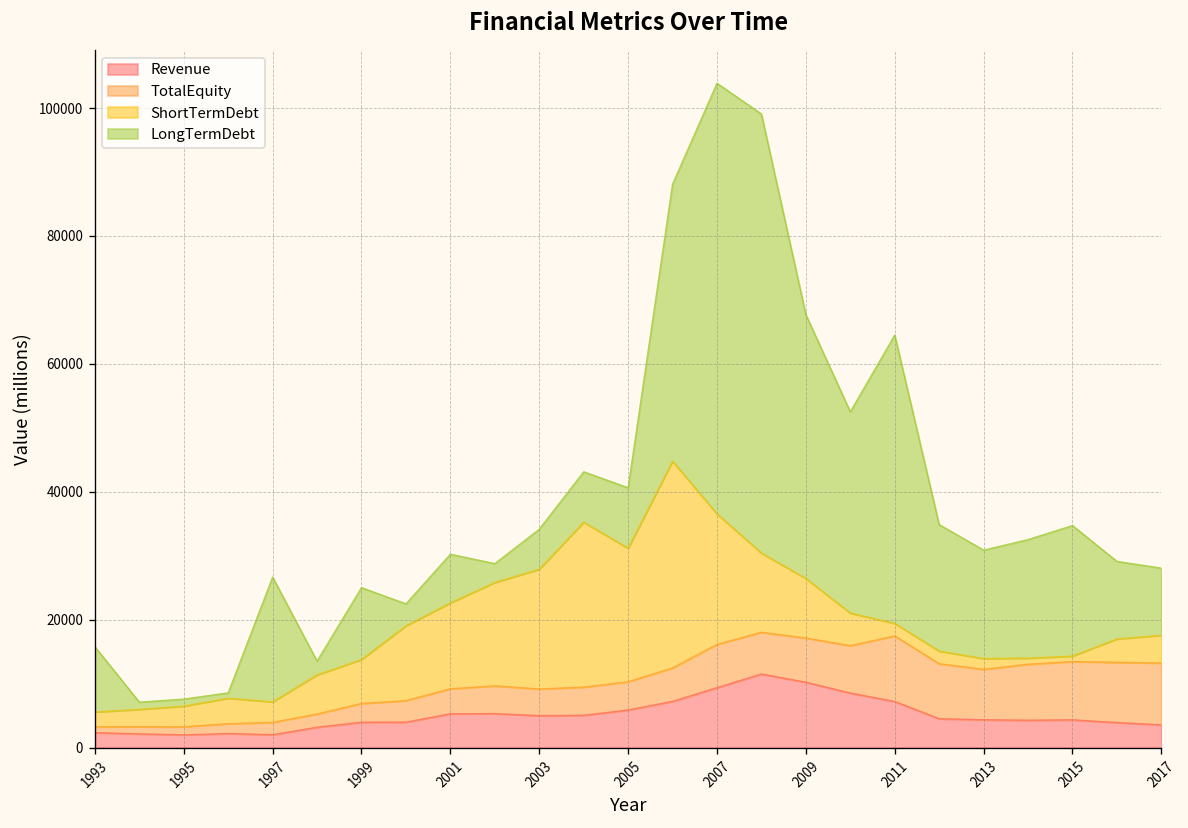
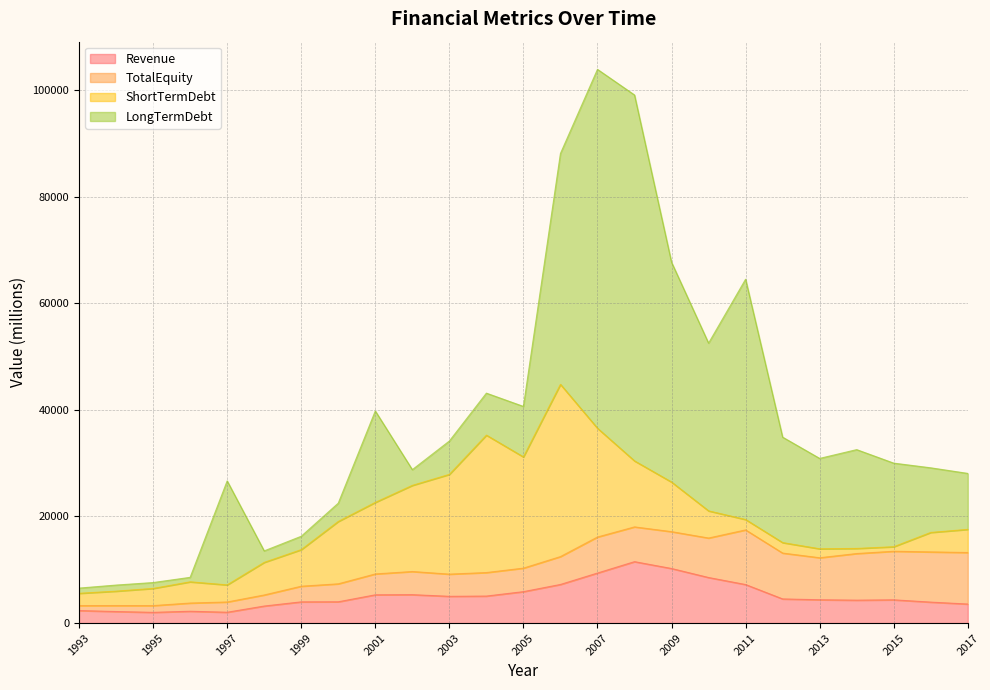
LongTermDebt, 1993: 10000 -> 1000
LongTermDebt, 1999: 11000 -> 3000
LongTermDebt, 2001: 8000 -> 17000
LongTermDebt, 2015: 20000 -> 16000
